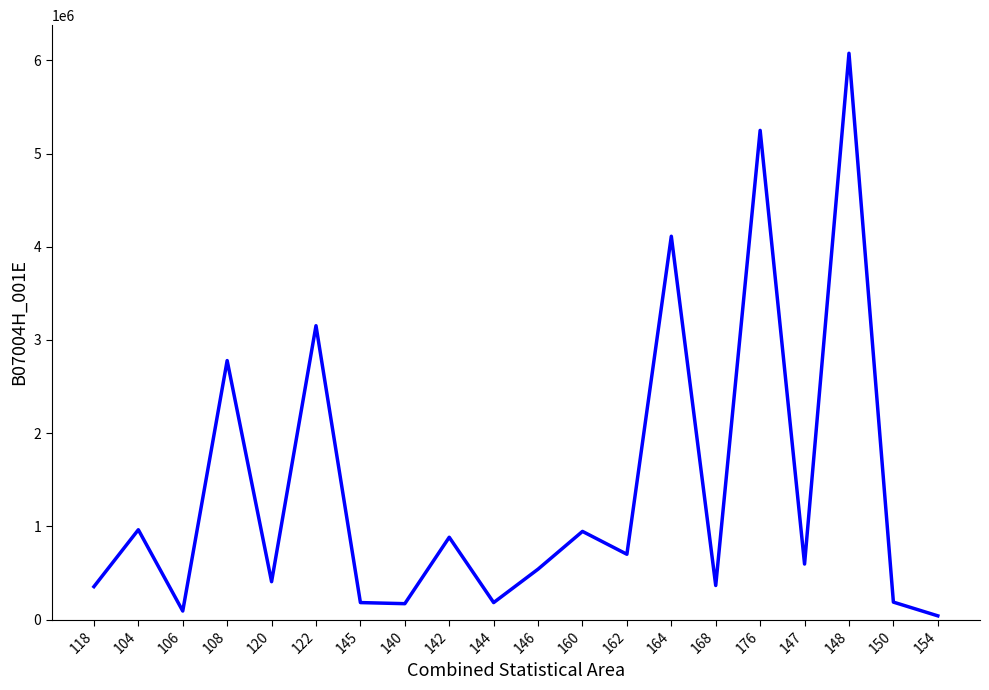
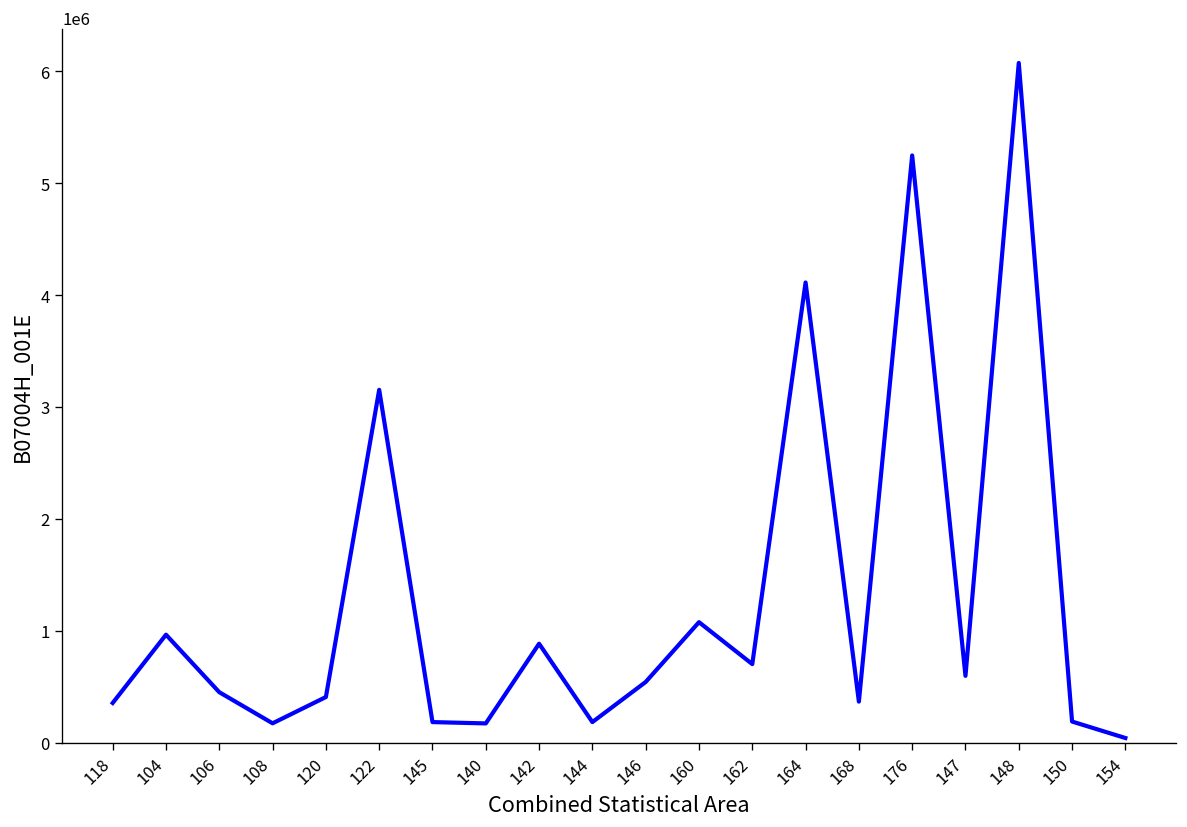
106: 100000 -> 500000
108: 2800000 -> 200000
160: 900000 -> 1100000
